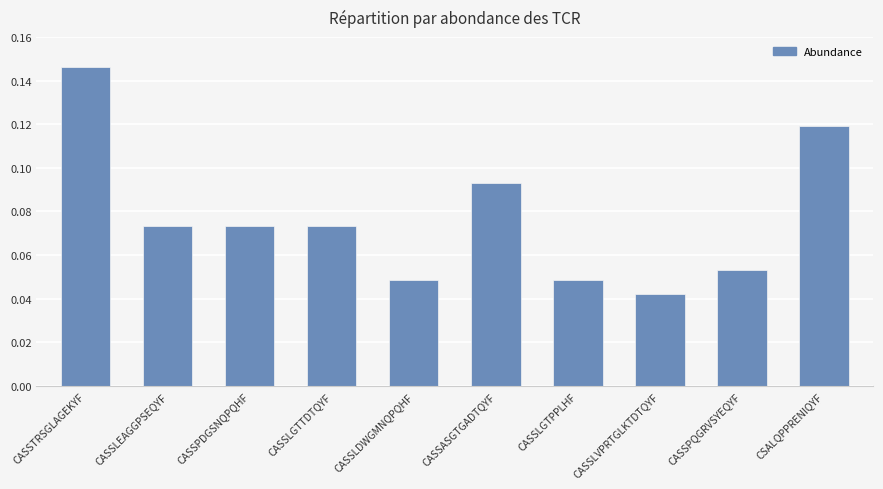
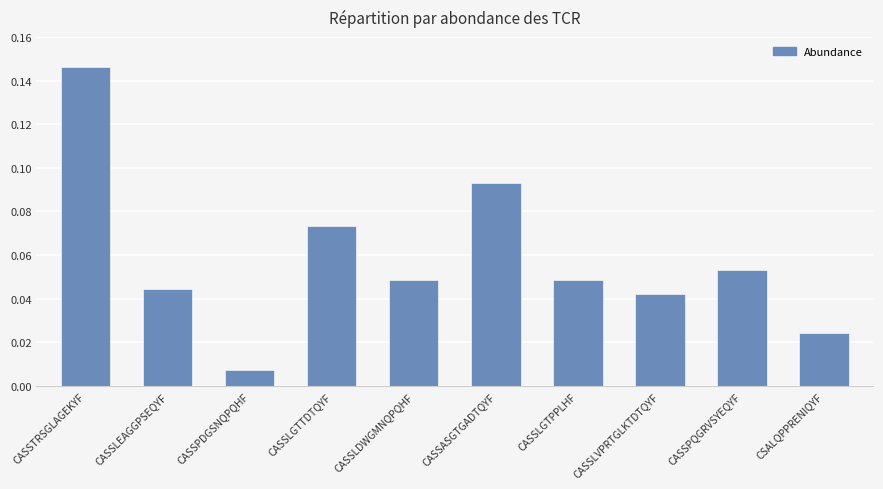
CASSLEAGGPSEQYF: 0.073 -> 0.045
CASSPDGSNQPQHF: 0.073 -> 0.007
CSALQPPRENIQYF: 0.119 -> 0.024
